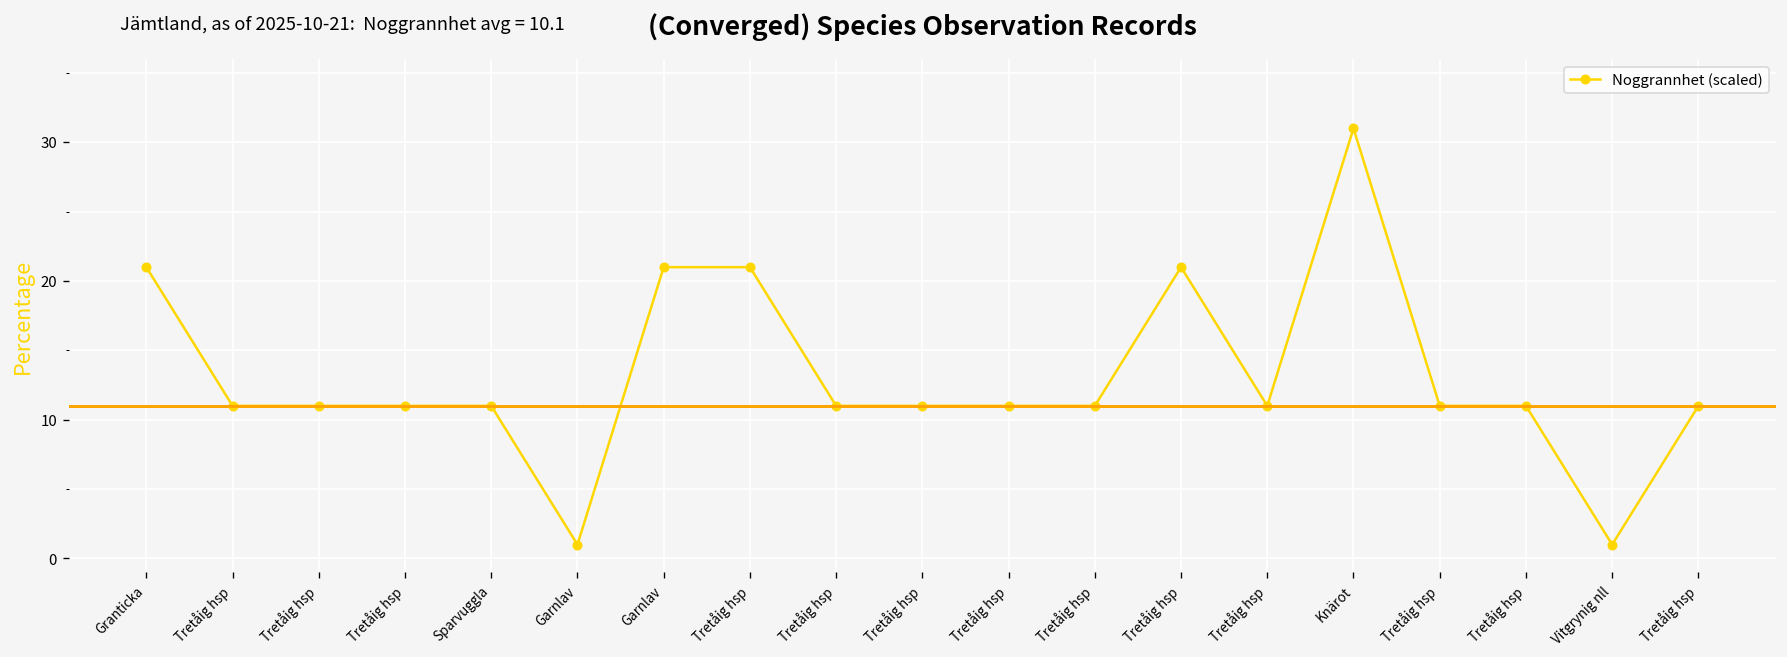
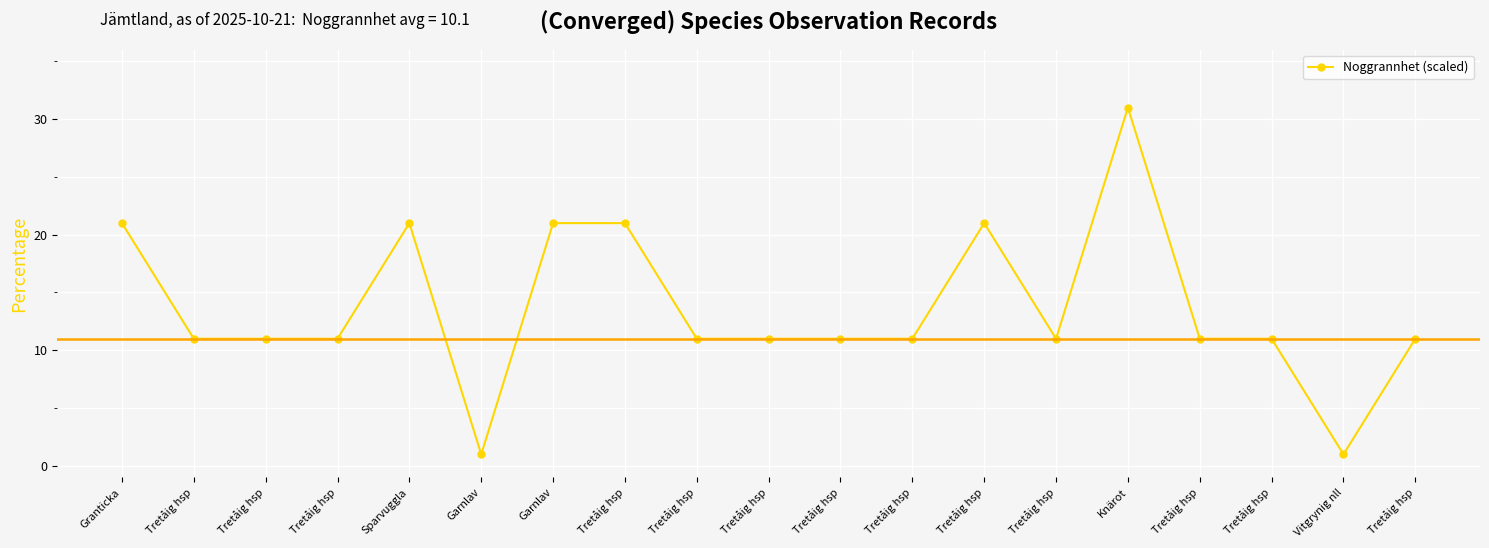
Sparvuggla: 11.0 -> 21.0
